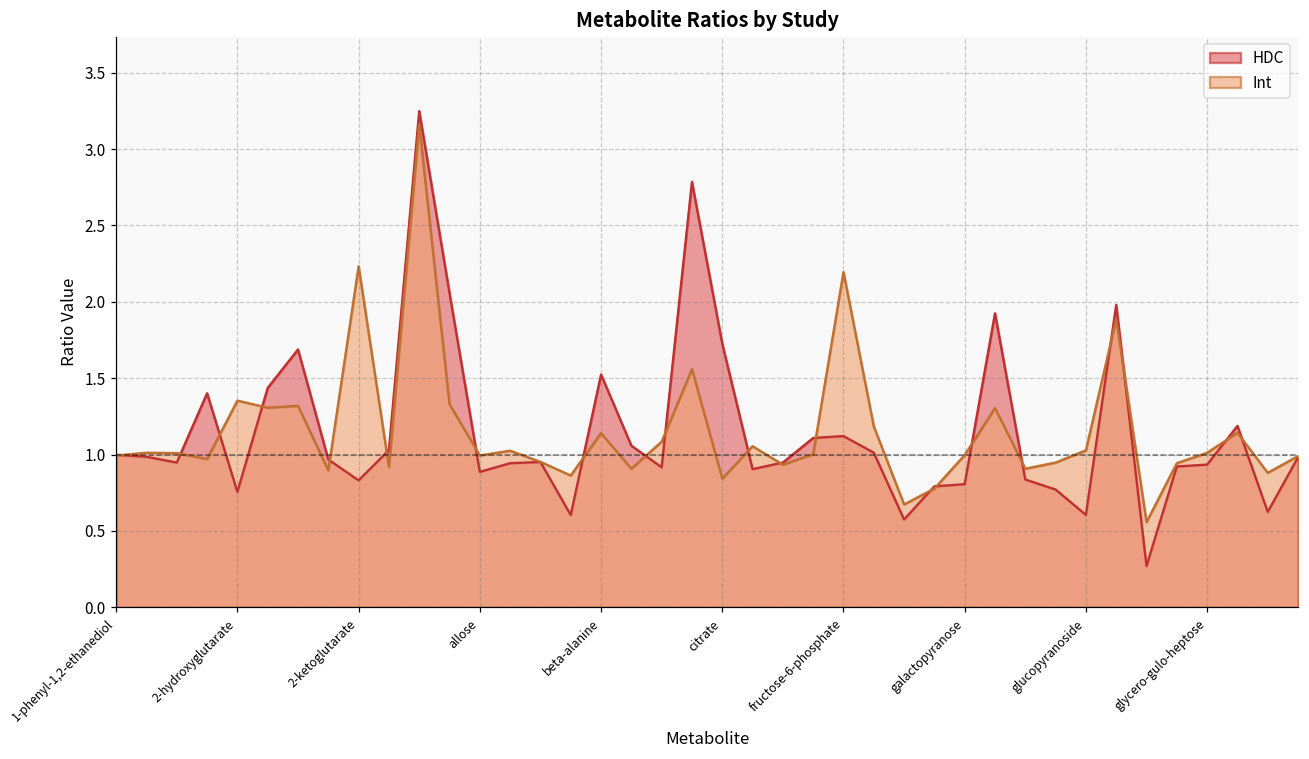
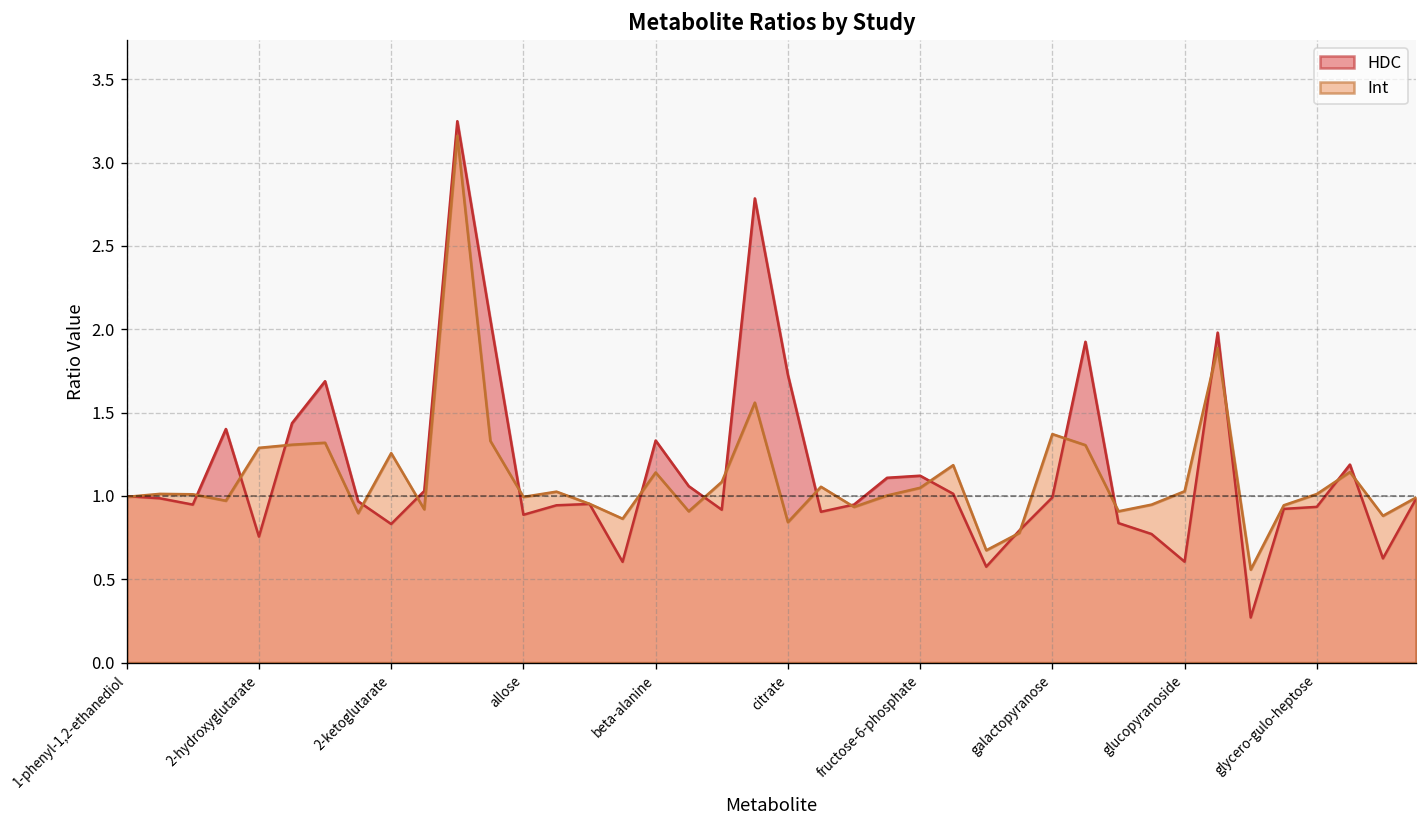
Int, 2-hydroxyglutarate: 1.35 -> 1.29
Int, 2-ketoglutarate: 2.23 -> 1.26
HDC, beta-alanine: 1.52 -> 1.33
Int, fructose-6-phosphate: 2.20 -> 1.05
HDC, galactopyranose: 0.81 -> 0.99
Int, galactopyranose: 1.00 -> 1.37
